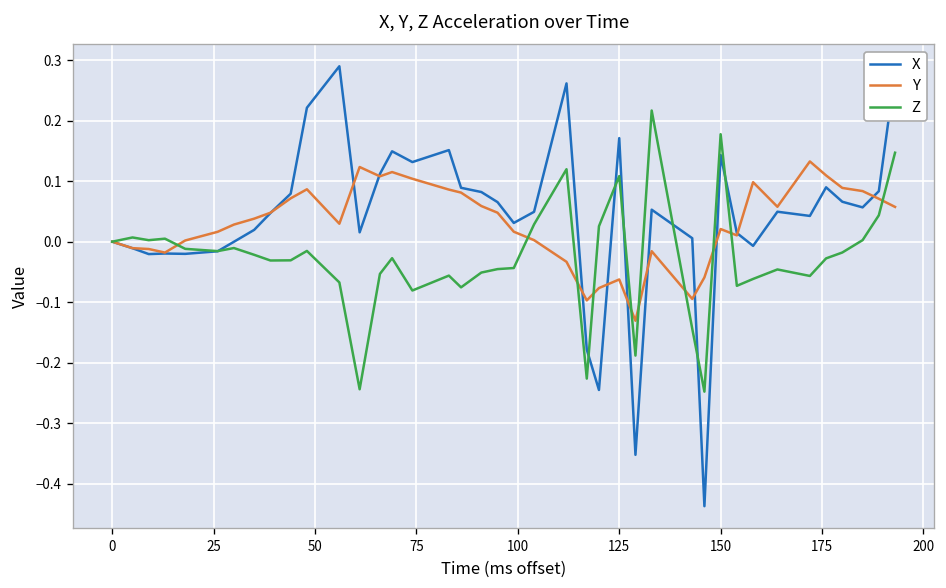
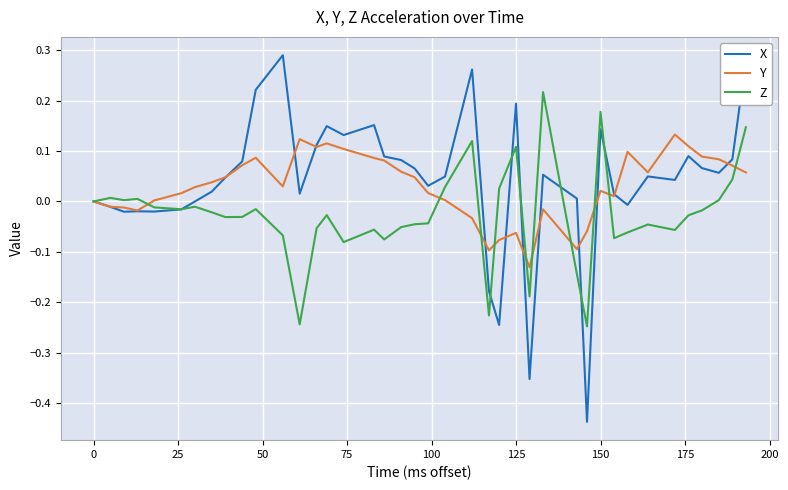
X, 125: 0.17 -> 0.19
